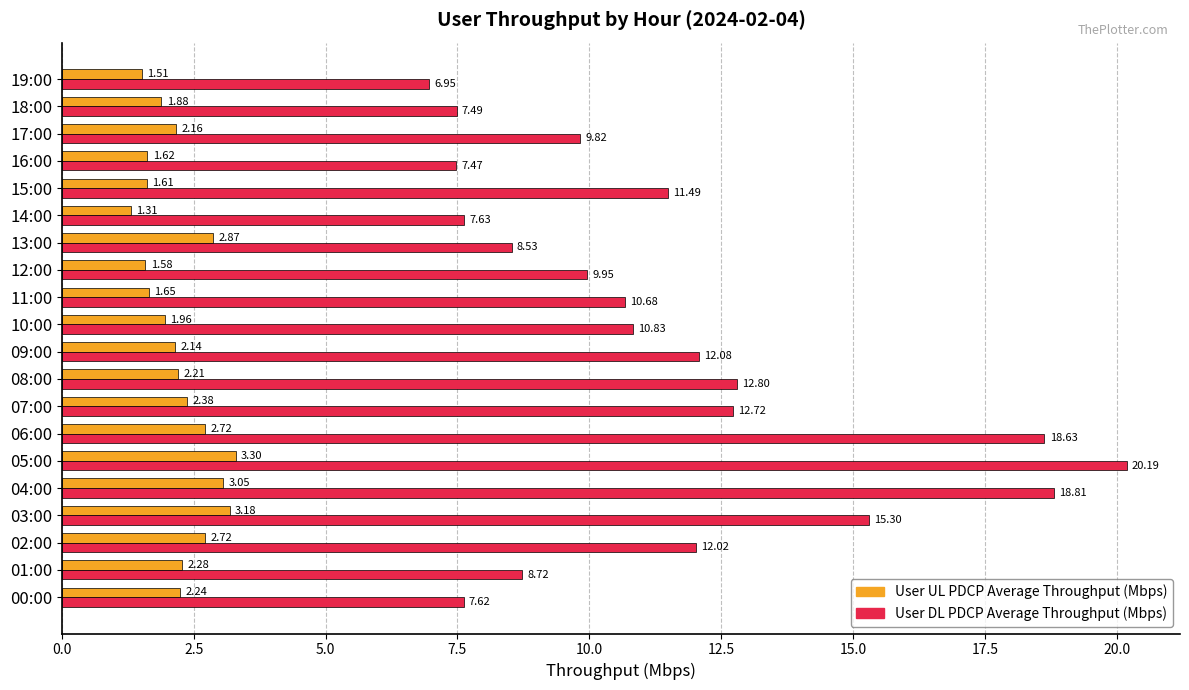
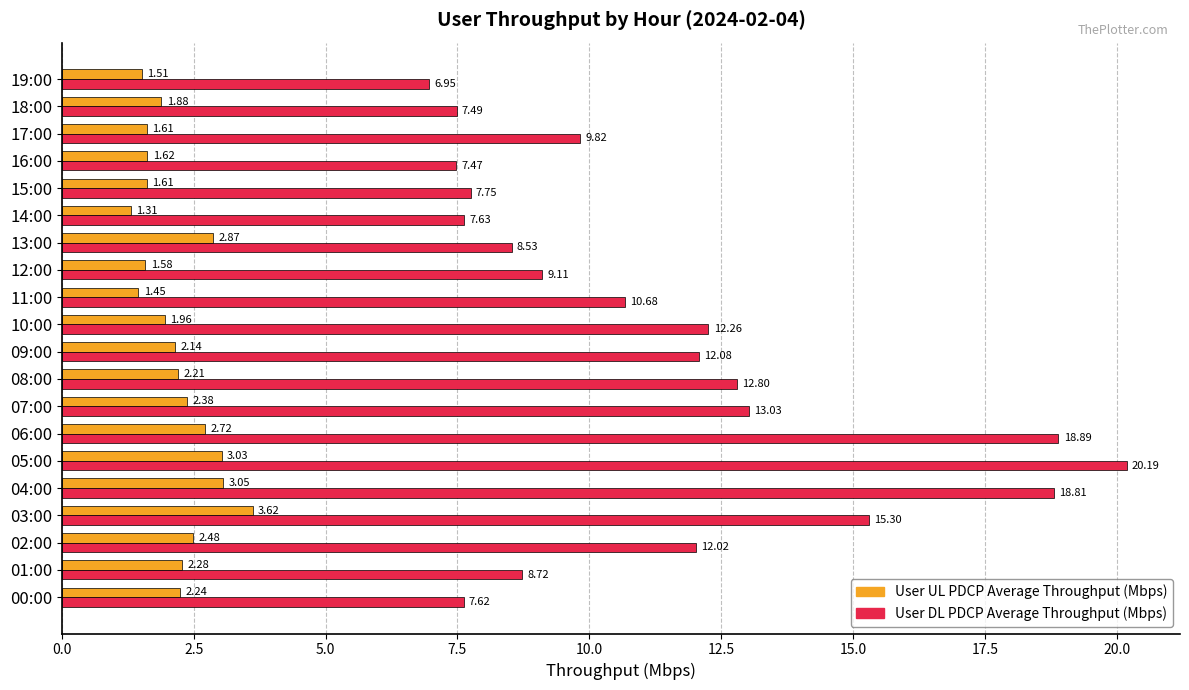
User UL PDCP Average Throughput (Mbps), 17:00: 2.16 -> 1.61
User DL PDCP Average Throughput (Mbps), 15:00: 11.49 -> 7.75
User DL PDCP Average Throughput (Mbps), 12:00: 9.95 -> 9.11
User UL PDCP Average Throughput (Mbps), 11:00: 1.65 -> 1.45
User DL PDCP Average Throughput (Mbps), 10:00: 10.83 -> 12.26
User DL PDCP Average Throughput (Mbps), 07:00: 12.72 -> 13.03
User DL PDCP Average Throughput (Mbps), 06:00: 18.63 -> 18.89
User UL PDCP Average Throughput (Mbps), 05:00: 3.30 -> 3.03
User UL PDCP Average Throughput (Mbps), 03:00: 3.18 -> 3.62
User UL PDCP Average Throughput (Mbps), 02:00: 2.72 -> 2.48
